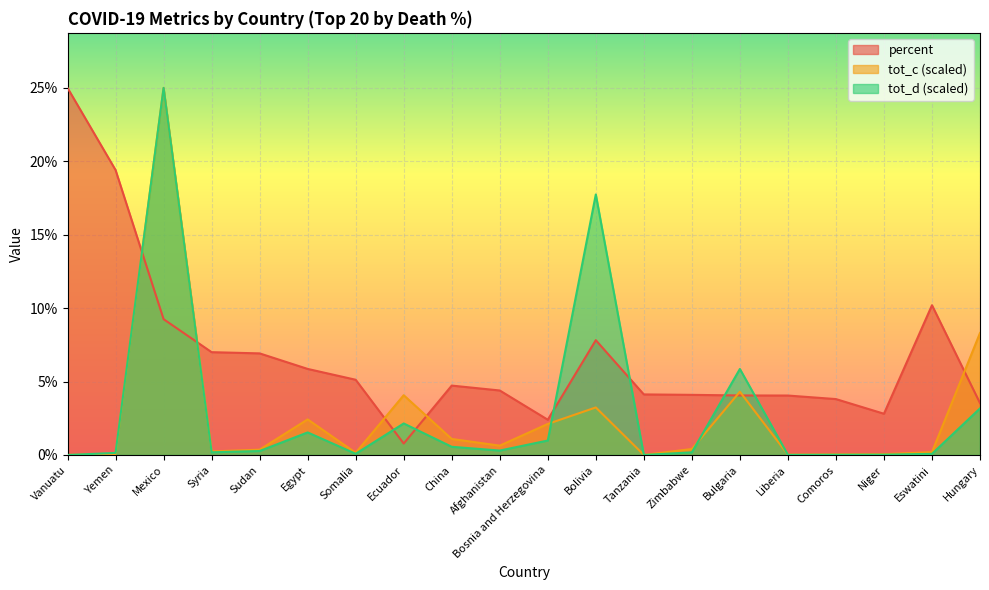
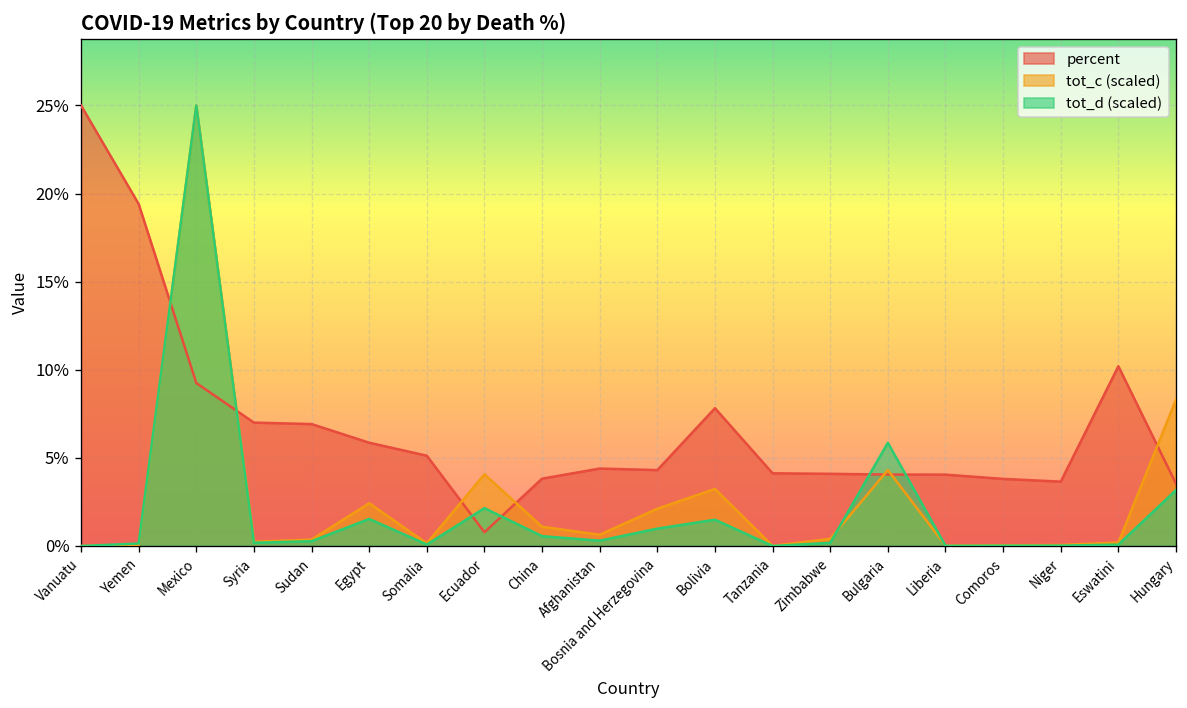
percent, China: 4.7% -> 3.8%
percent, Bosnia and Herzegovina: 2.4% -> 4.3%
tot_d (scaled), Bolivia: 17.7% -> 1.5%
percent, Niger: 2.8% -> 3.7%
